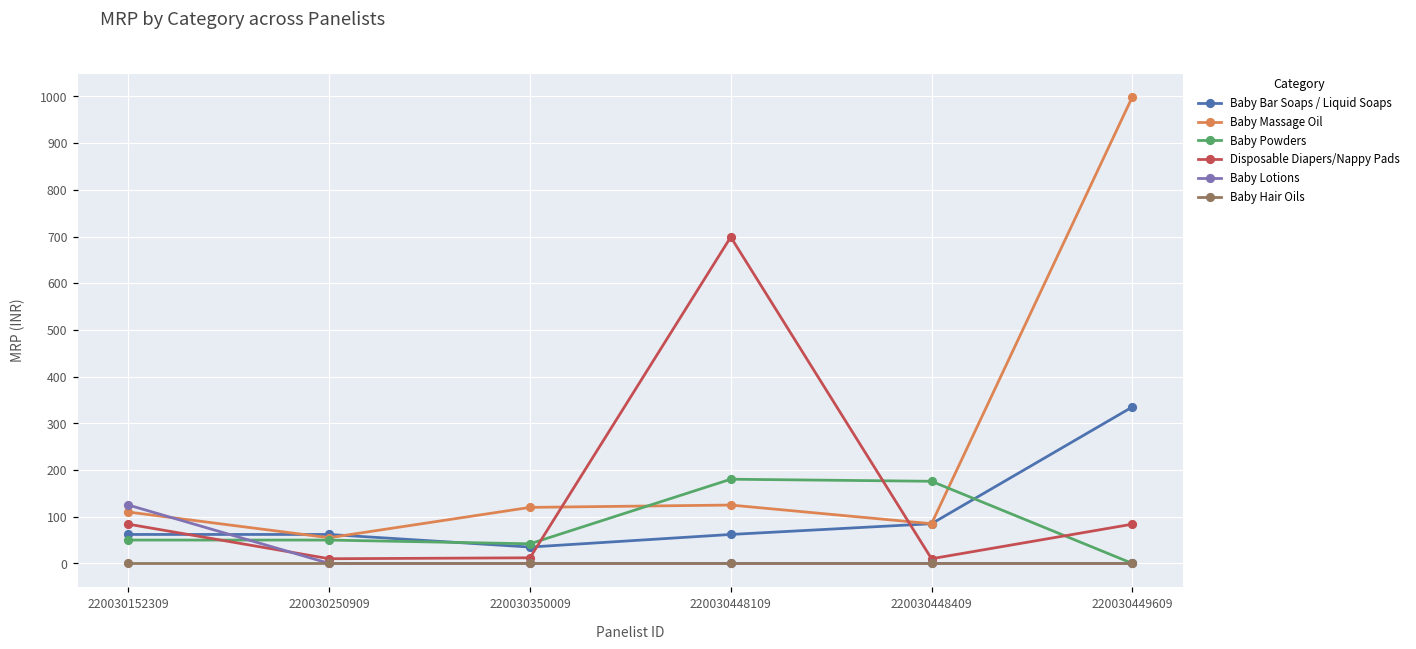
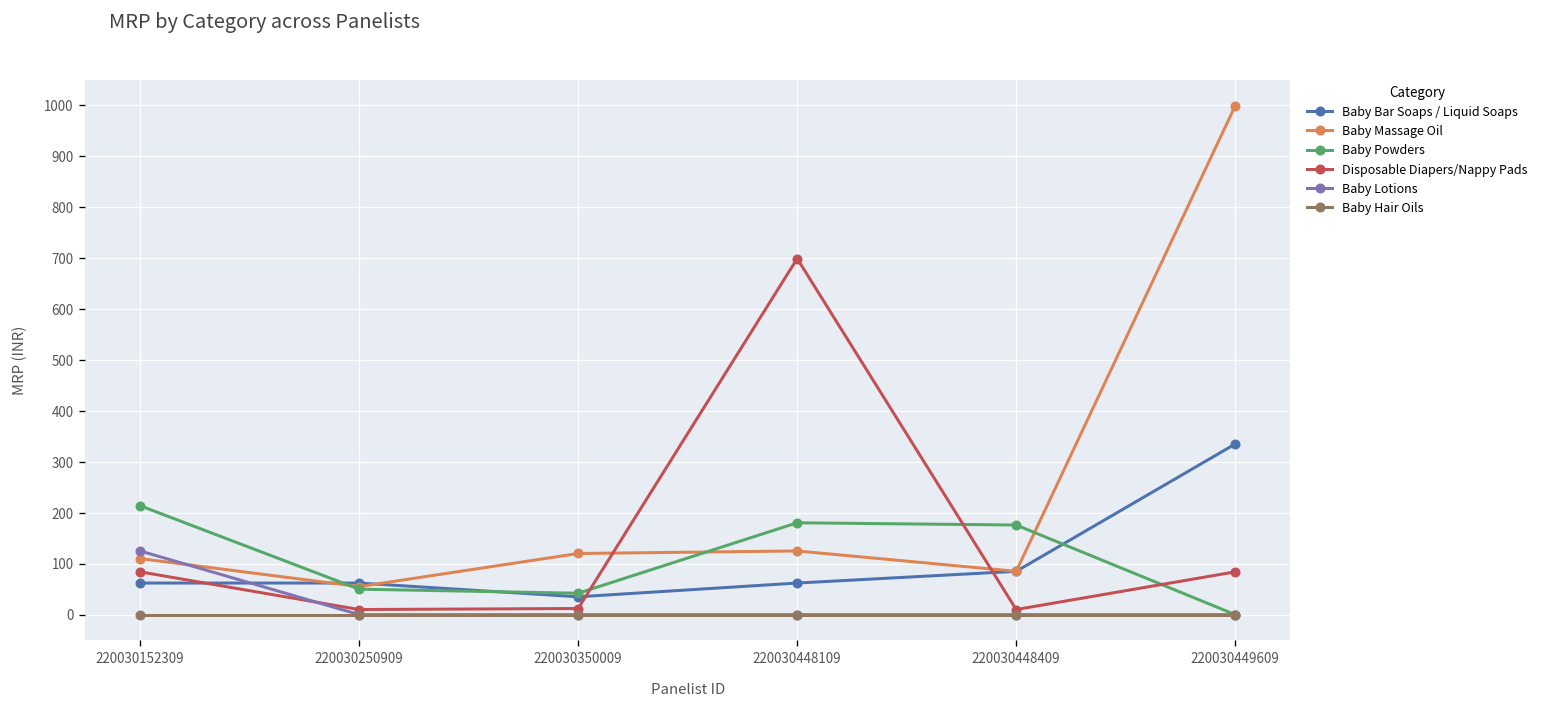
Baby Powders, 220030152309: 50 -> 210
